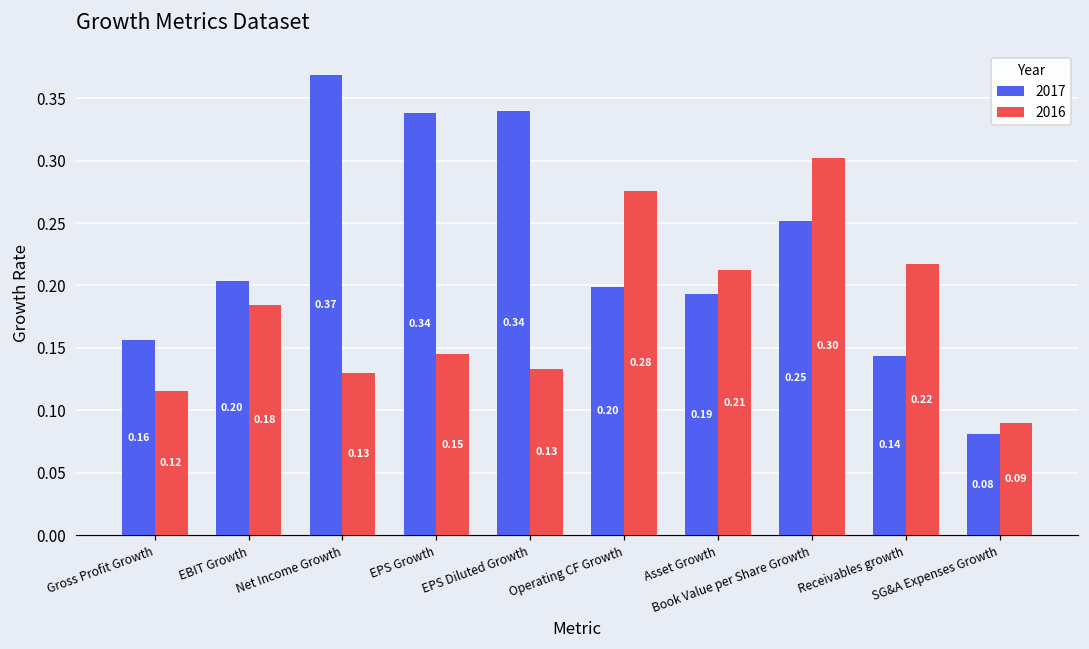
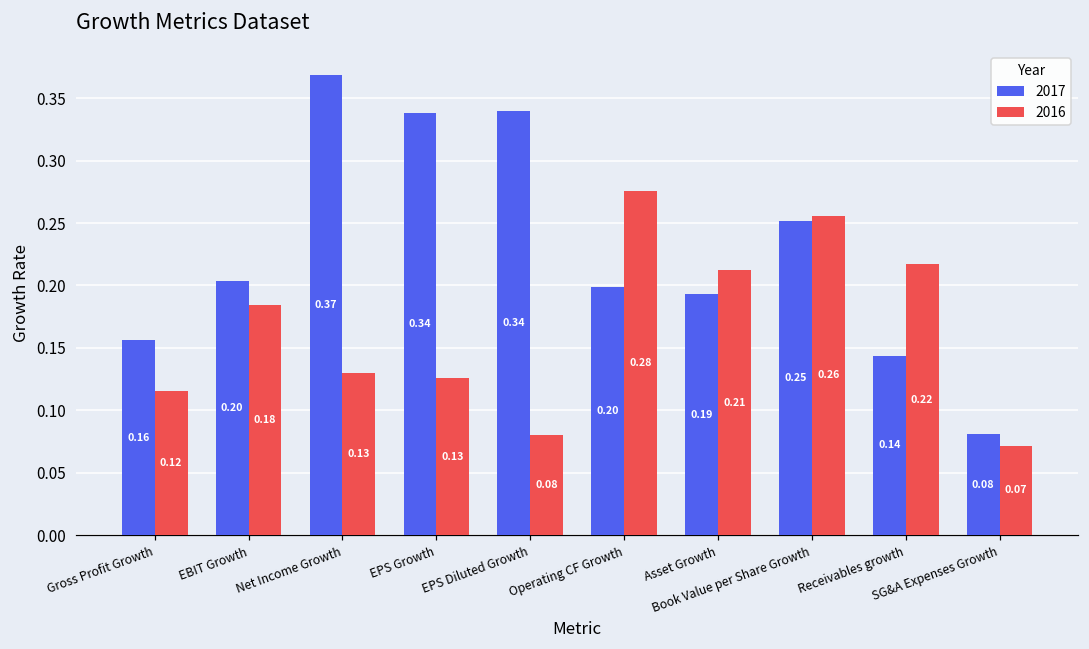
2016, EPS Growth: 0.15 -> 0.13
2016, EPS Diluted Growth: 0.13 -> 0.08
2016, Book Value per Share Growth: 0.30 -> 0.26
2016, SG&A Expenses Growth: 0.09 -> 0.07
